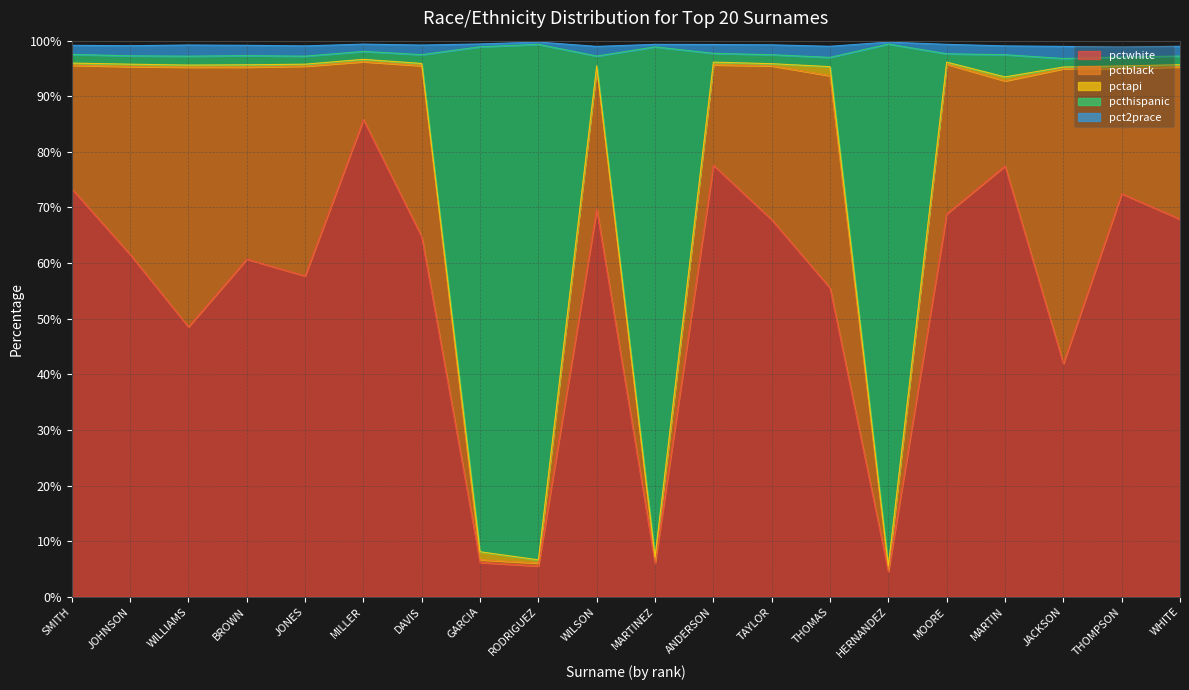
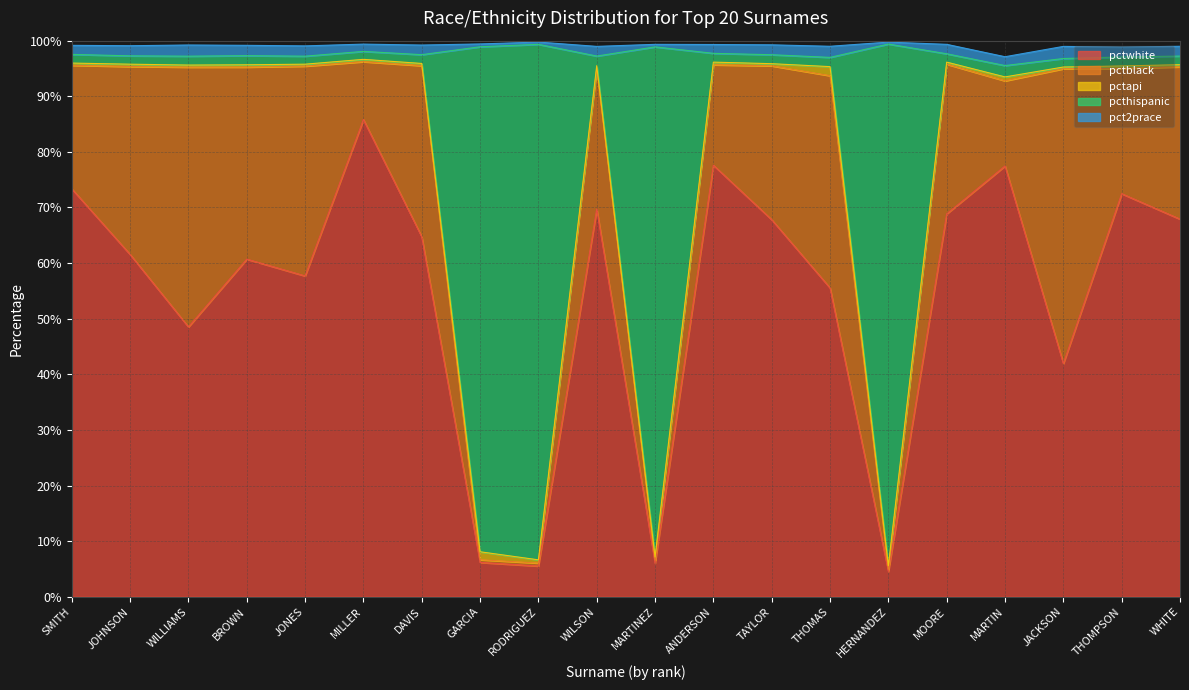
pcthispanic, MARTIN: 4% -> 2%
